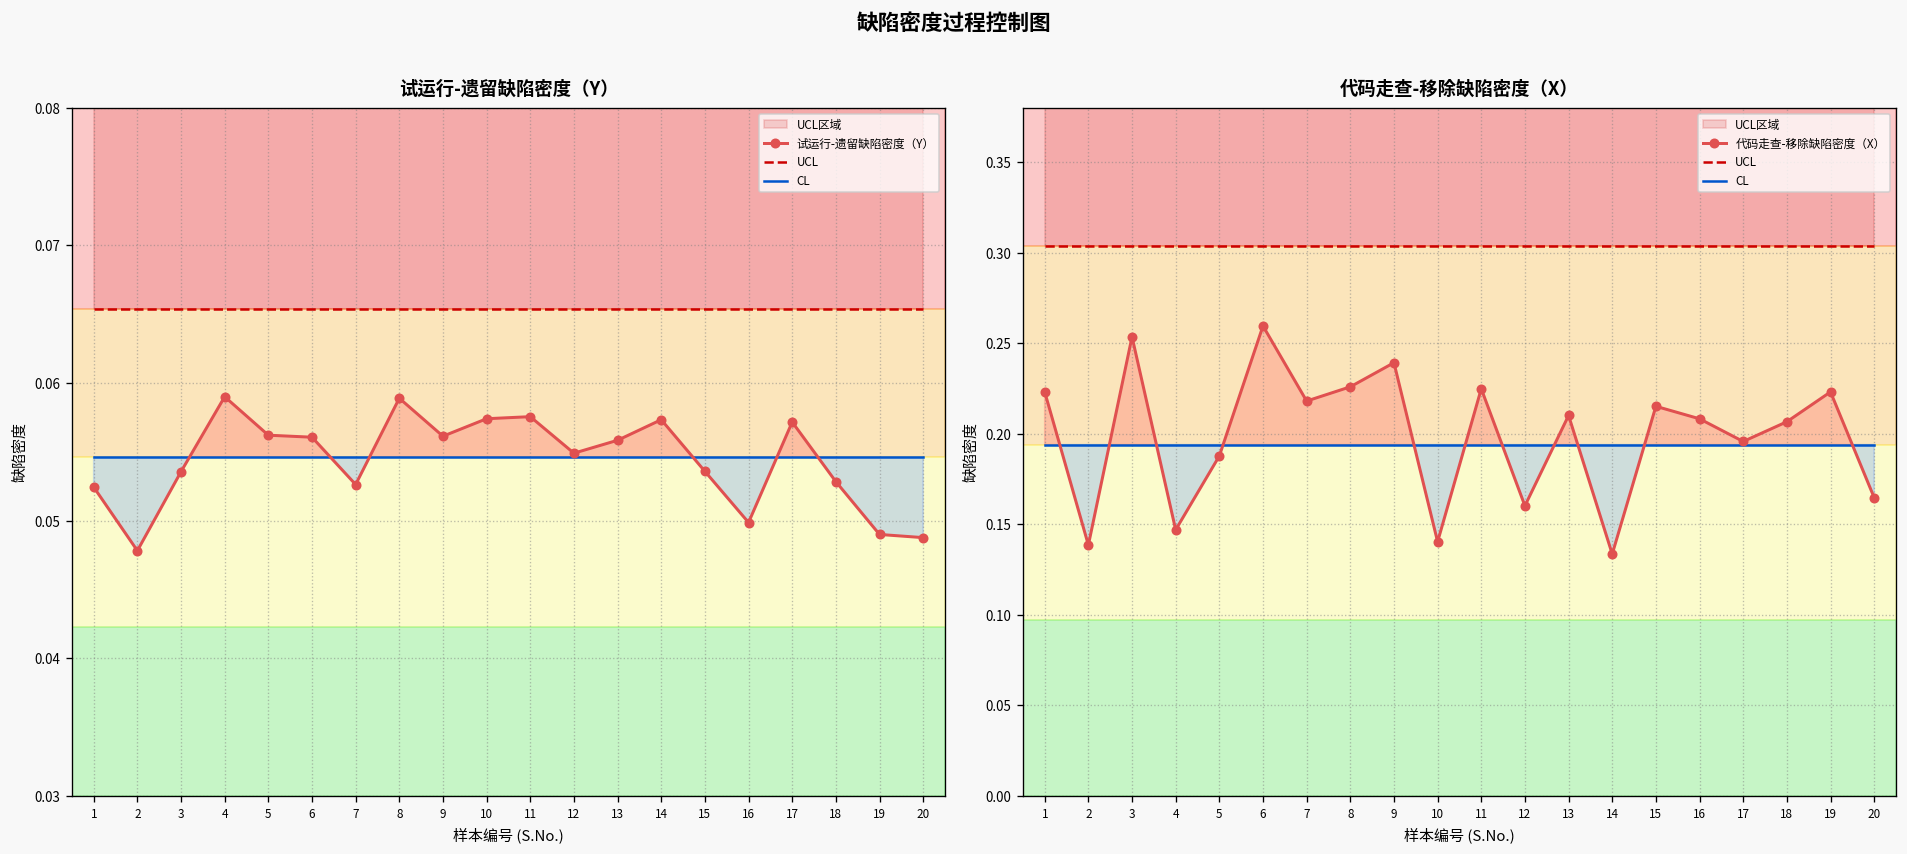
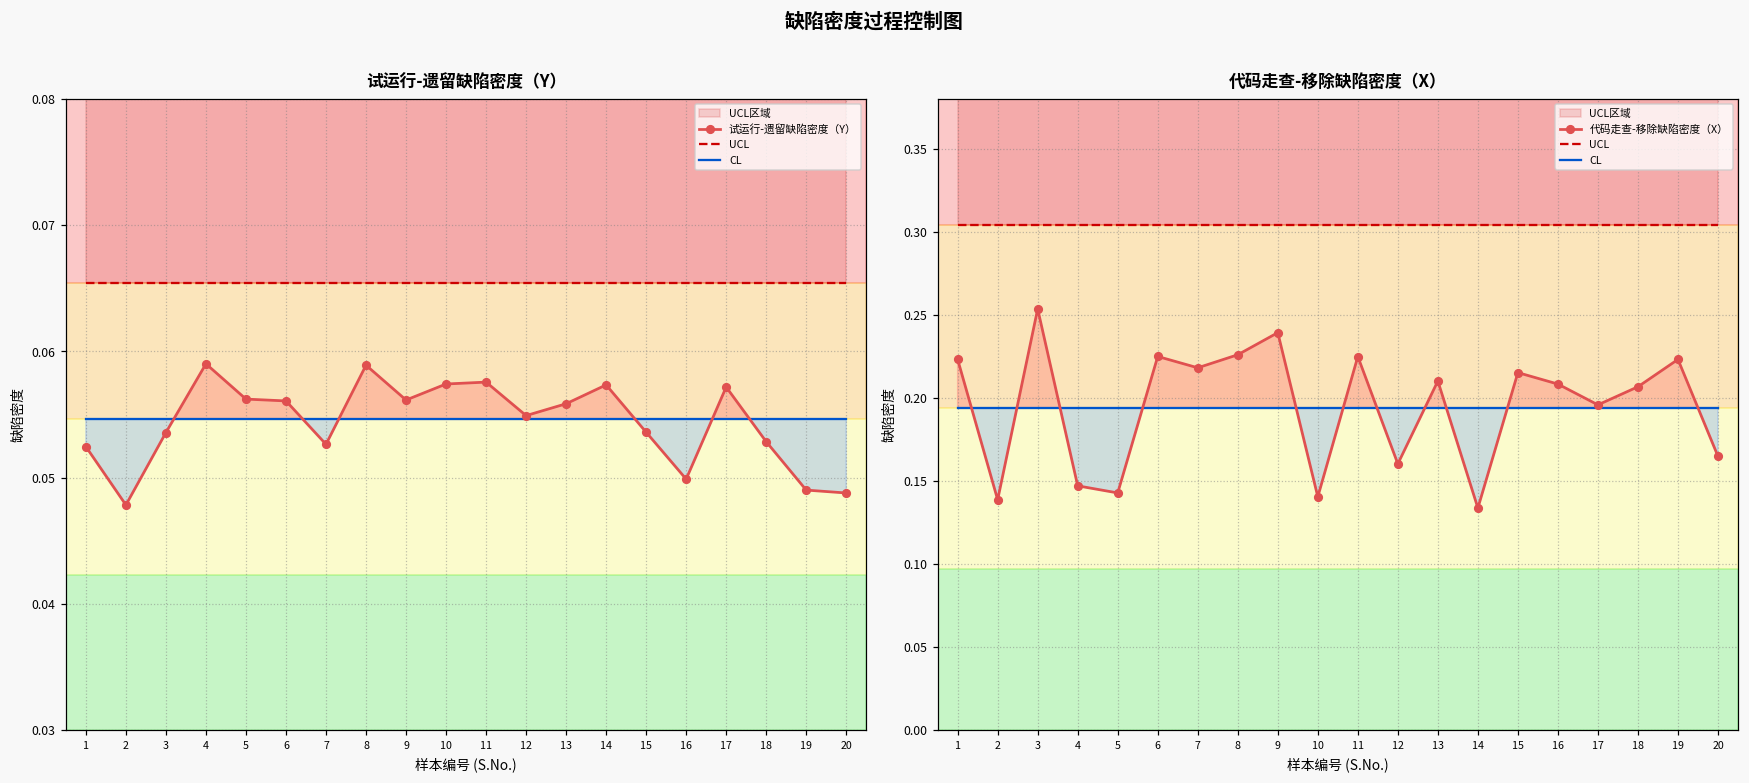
代码走查-移除缺陷密度（X）, 代码走查-移除缺陷密度（X）, 5: 0.188 -> 0.143
代码走查-移除缺陷密度（X）, 代码走查-移除缺陷密度（X）, 6: 0.260 -> 0.225
